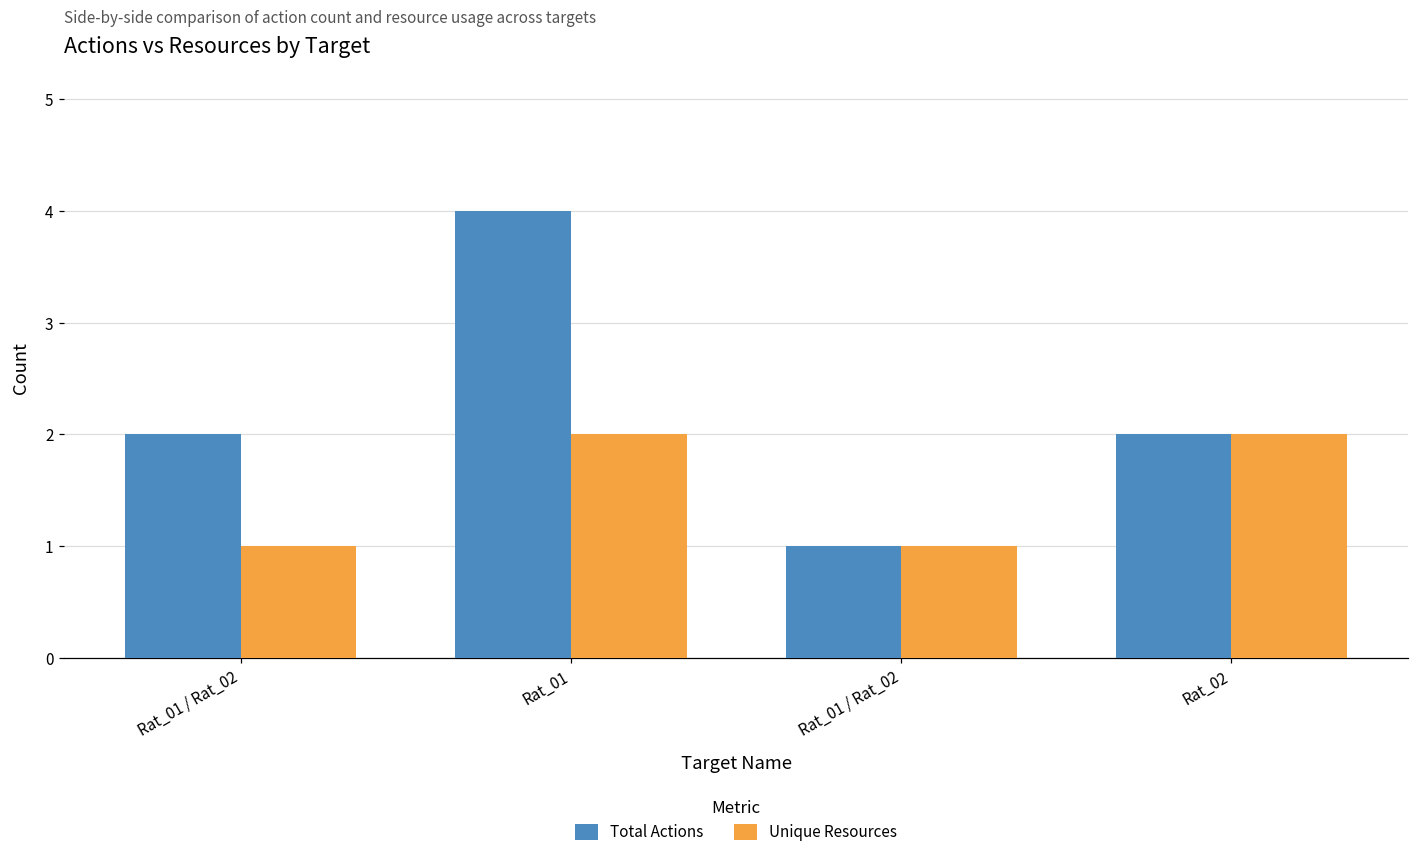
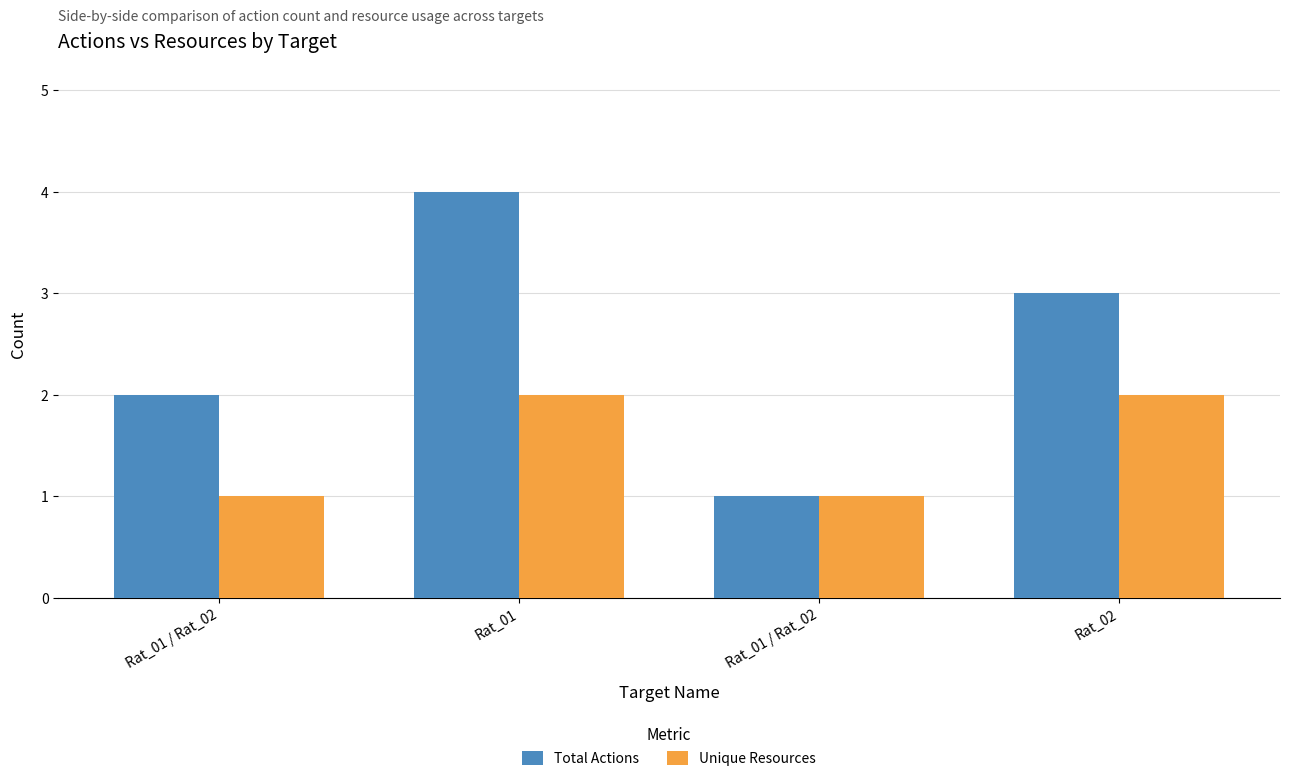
Total Actions, Rat_02: 2 -> 3
